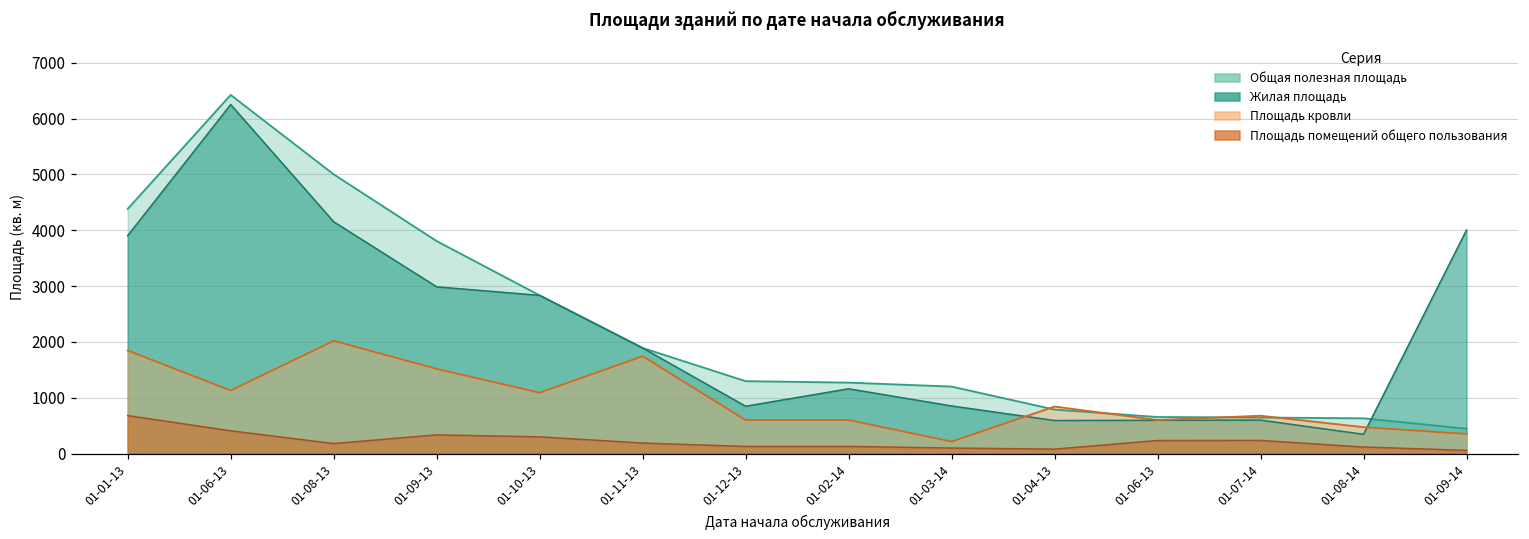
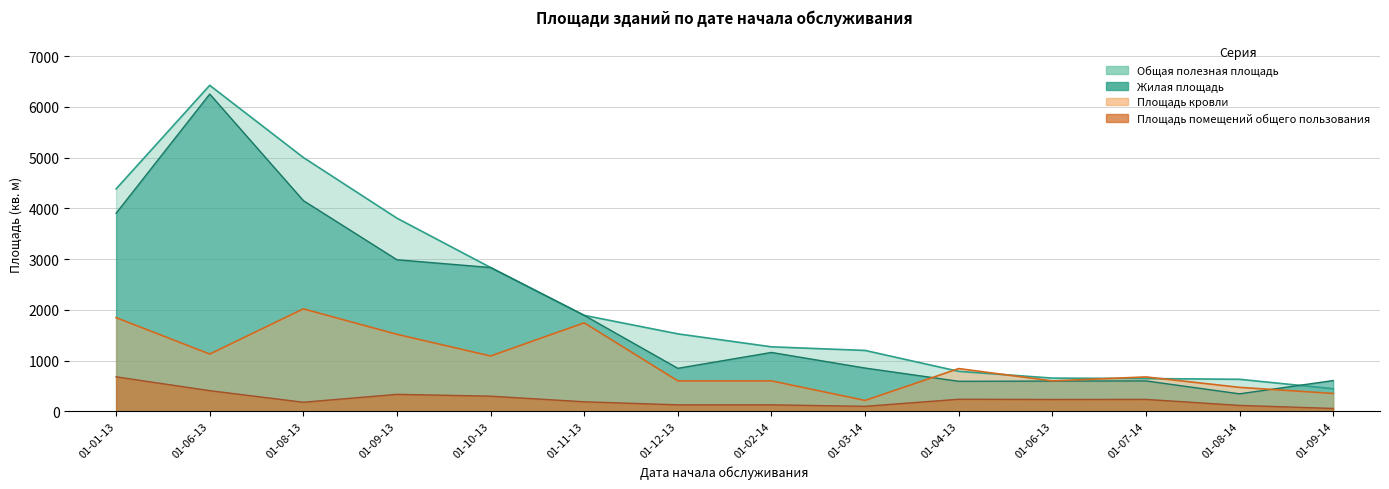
Общая полезная площадь, 01-12-13: 1300 -> 1500
Площадь помещений общего пользования, 01-04-13: 100 -> 200
Жилая площадь, 01-09-14: 4000 -> 600
